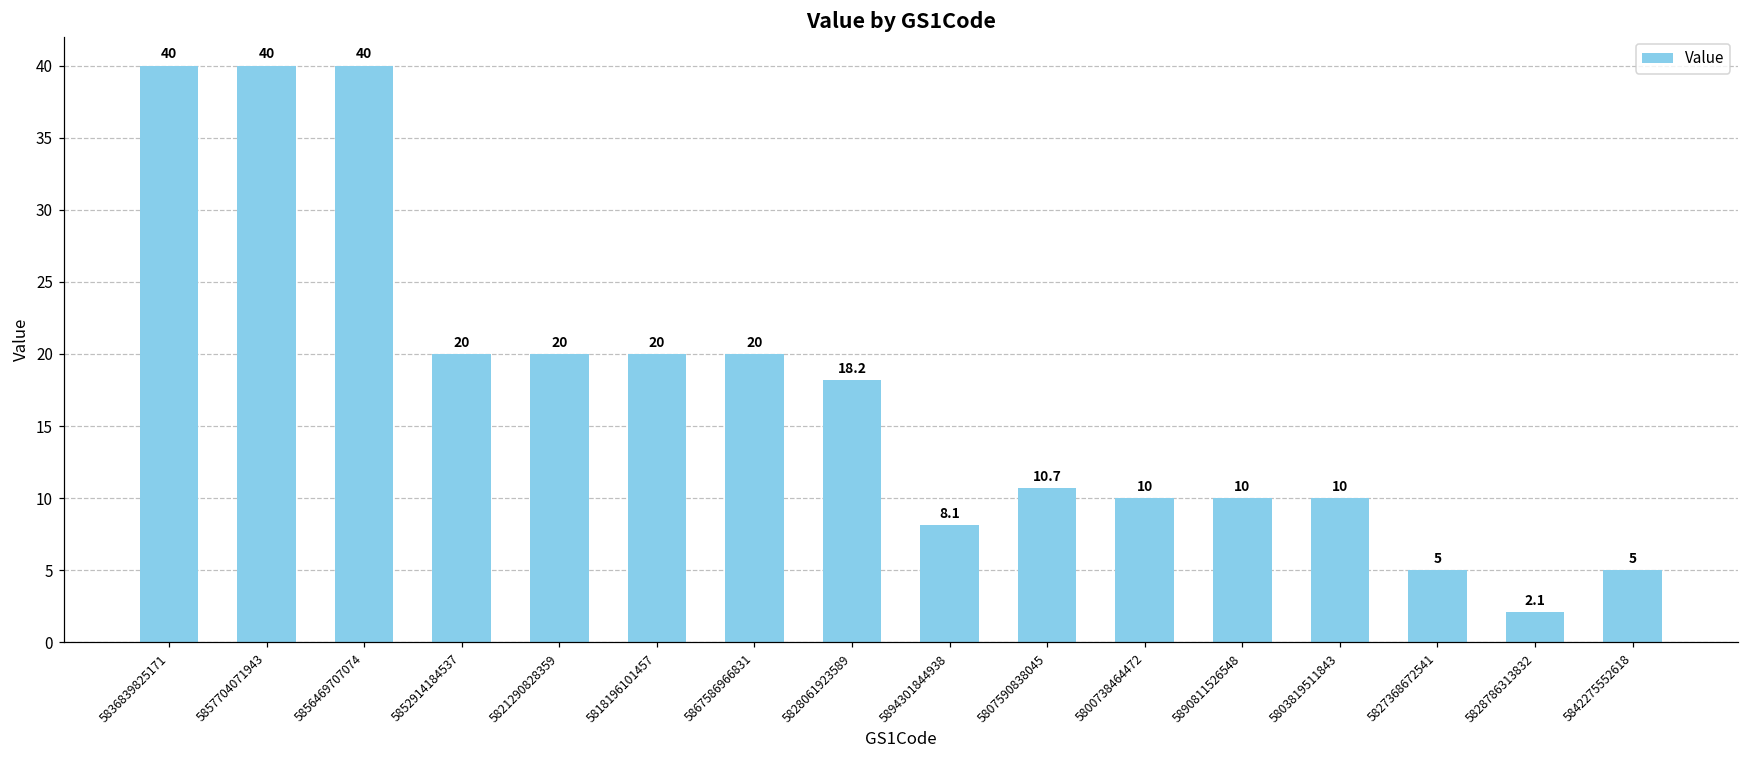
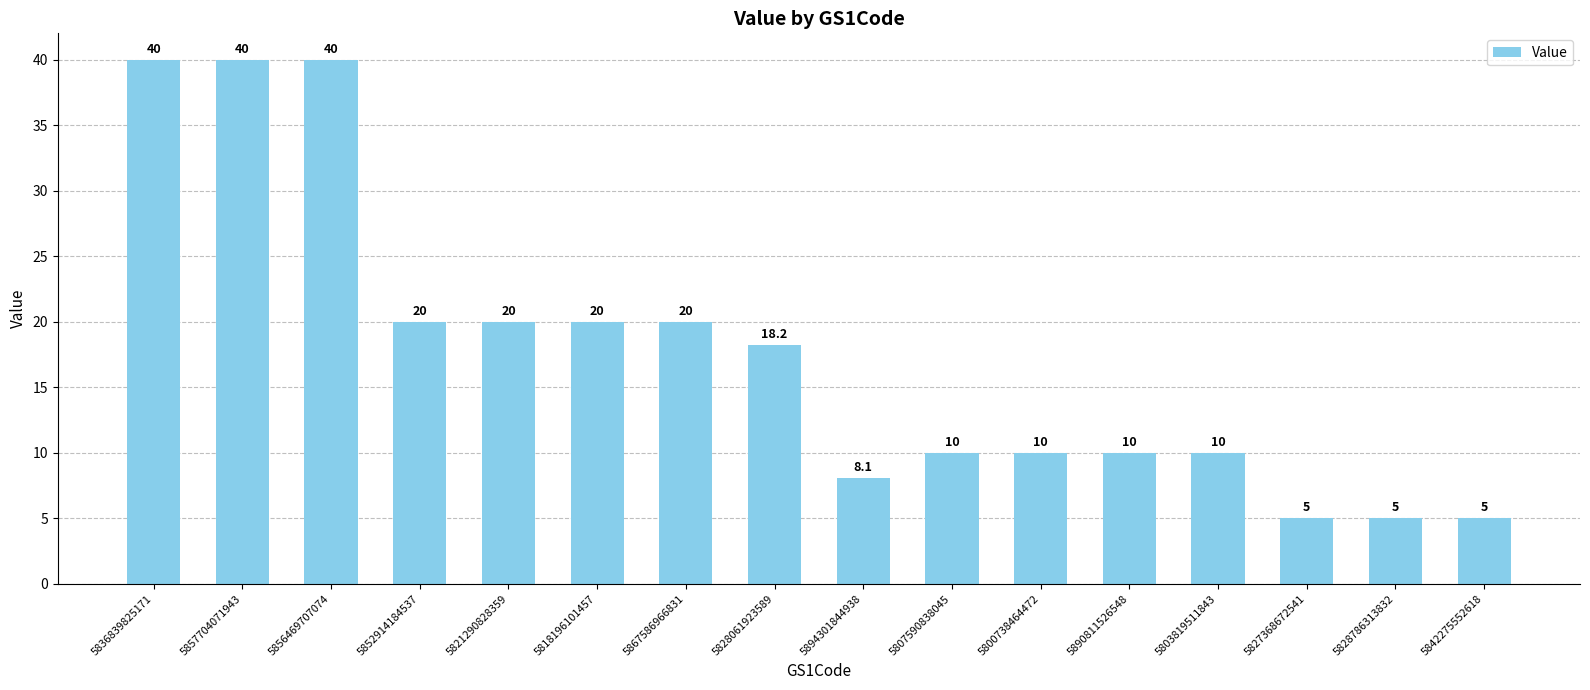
5807590838045: 10.7 -> 10
5828786313832: 2.1 -> 5
